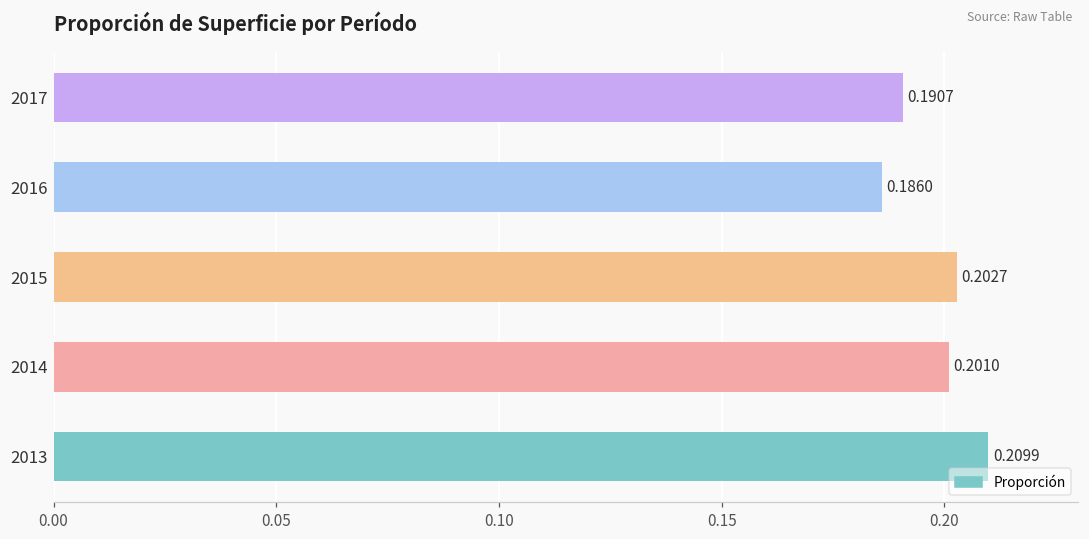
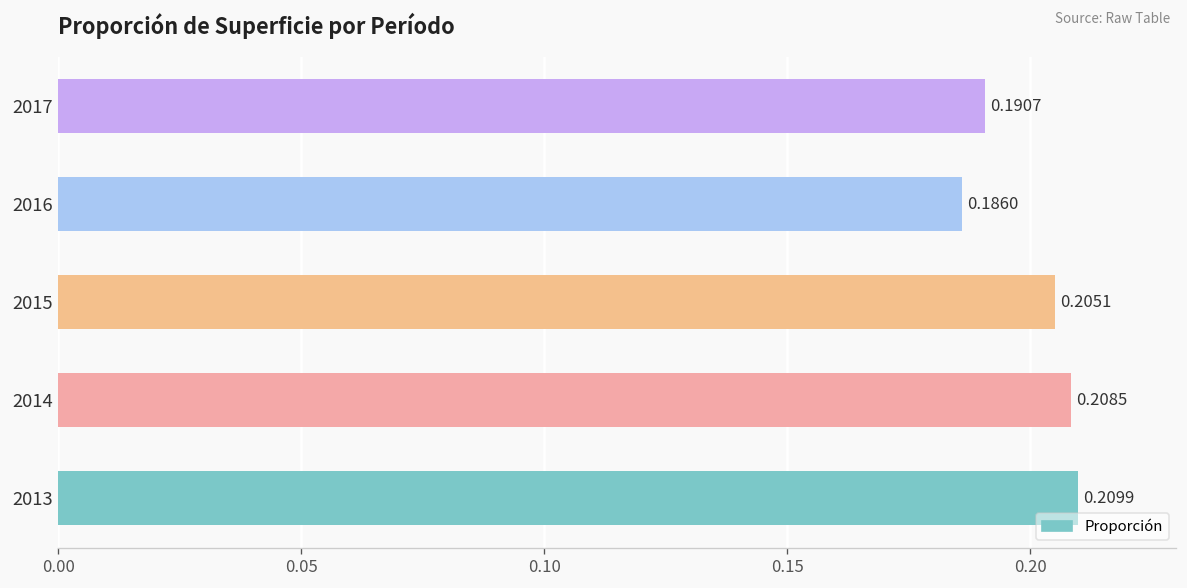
2015: 0.2027 -> 0.2051
2014: 0.2010 -> 0.2085
